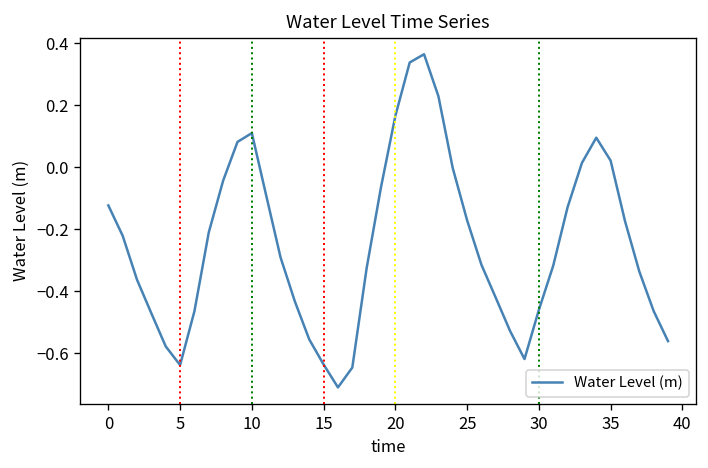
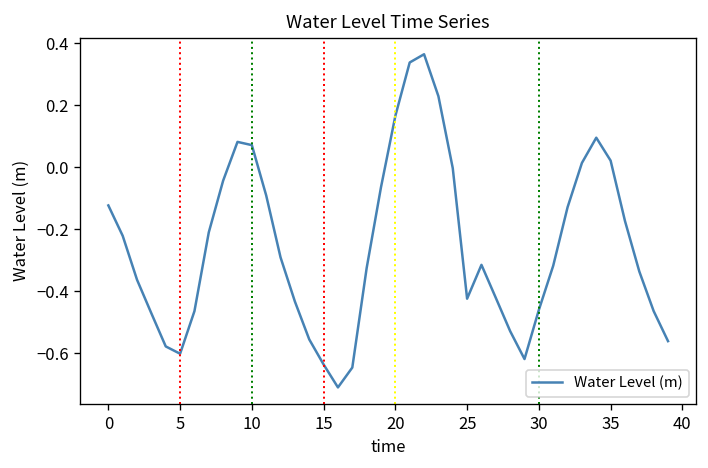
5: -0.64 -> -0.60
10: 0.11 -> 0.07
25: -0.17 -> -0.42
